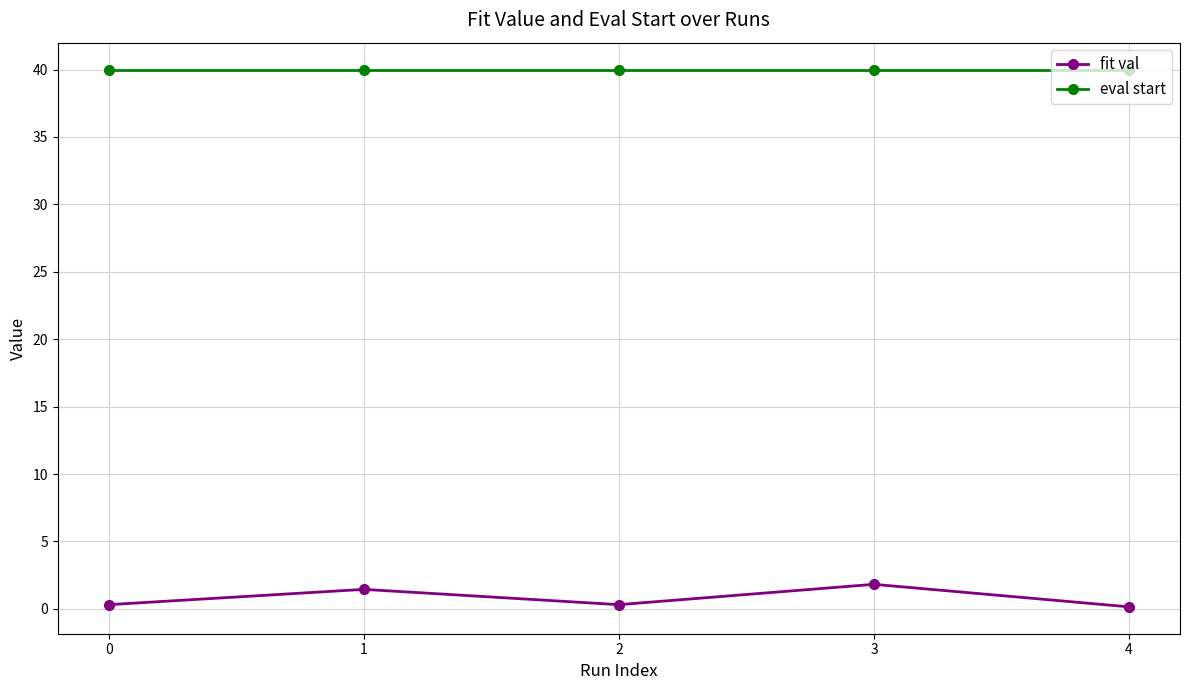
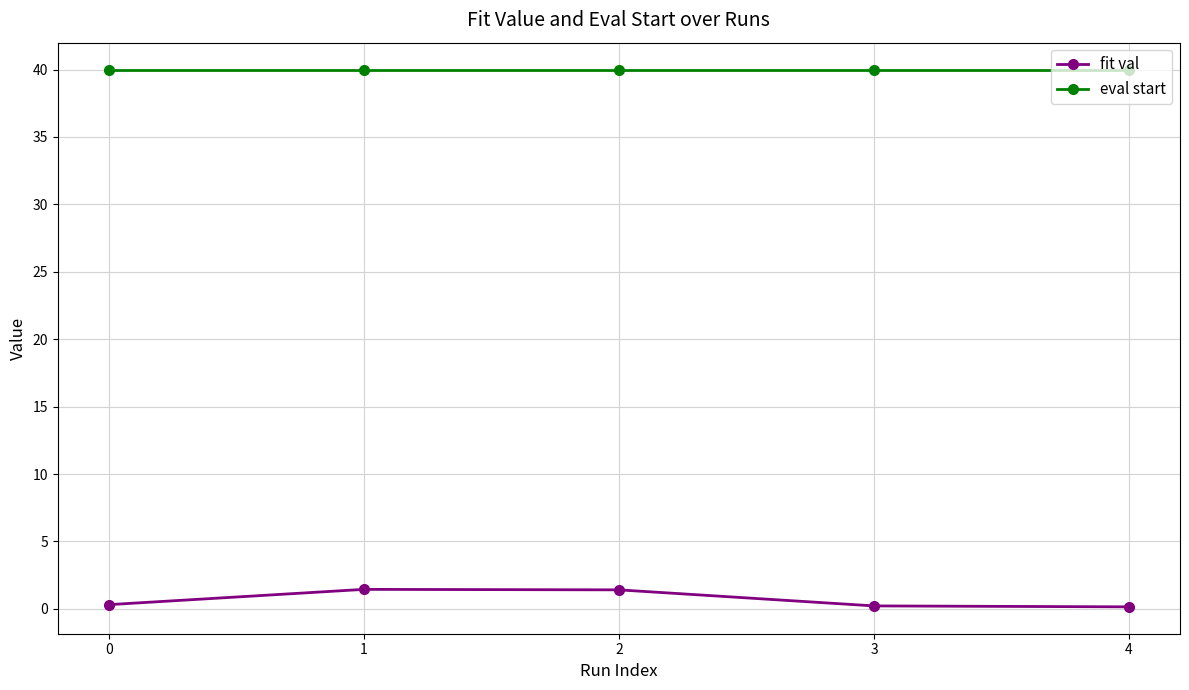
fit val, 2: 0.3 -> 1.4
fit val, 3: 1.8 -> 0.2
